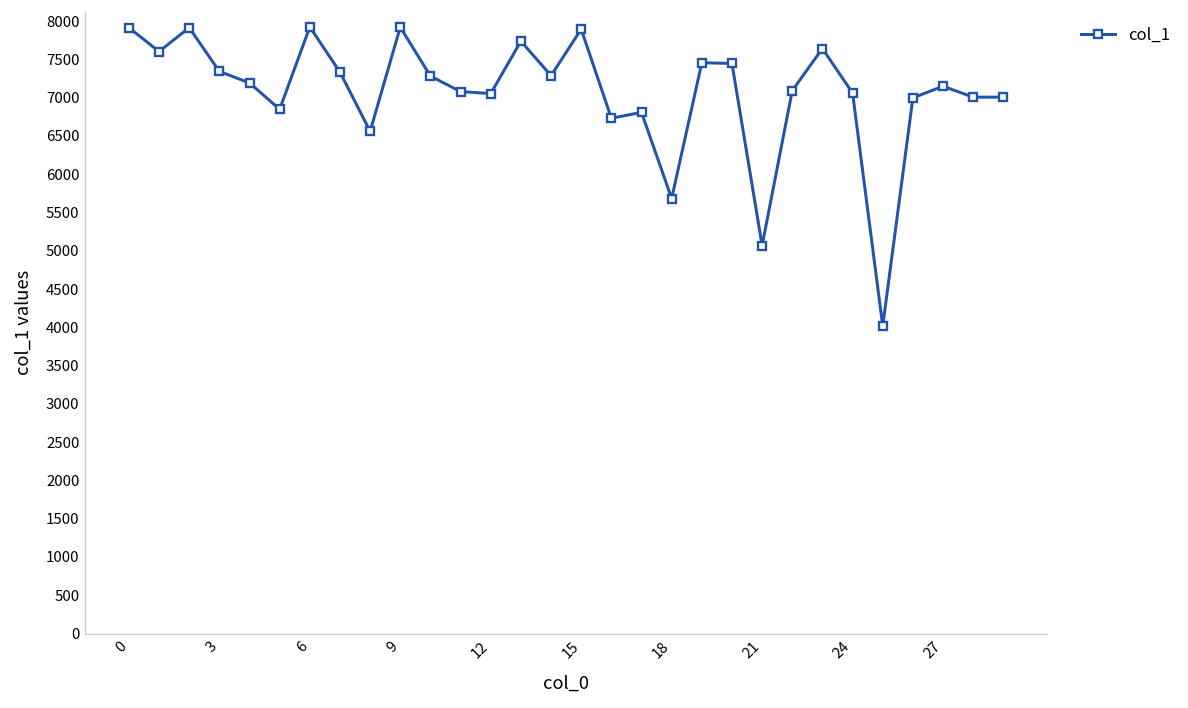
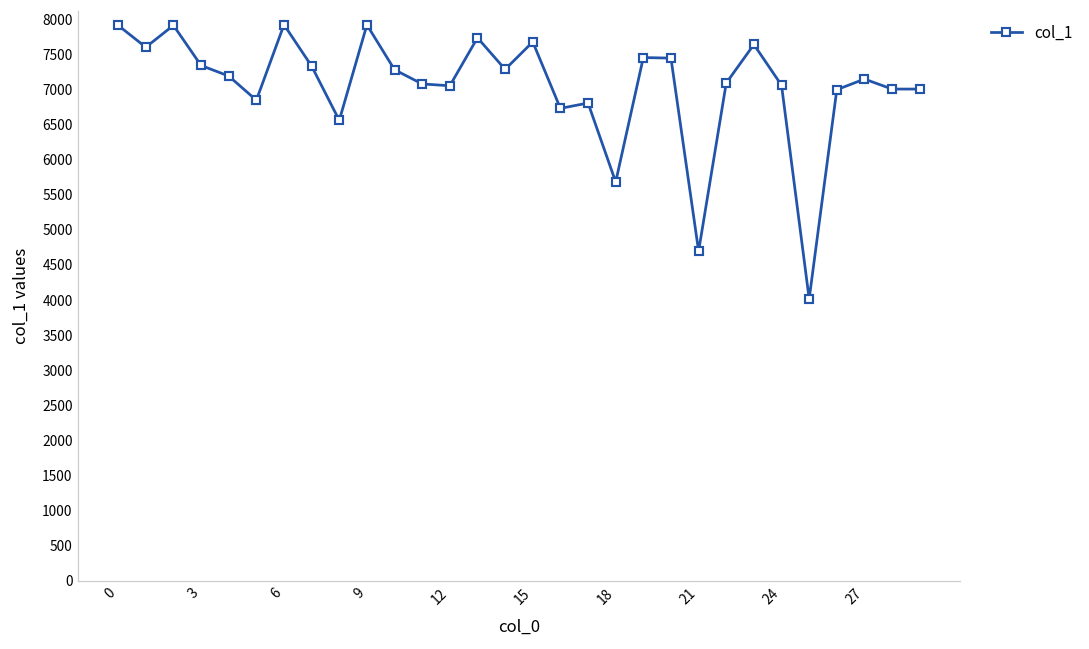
15: 7900 -> 7700
21: 5100 -> 4700
